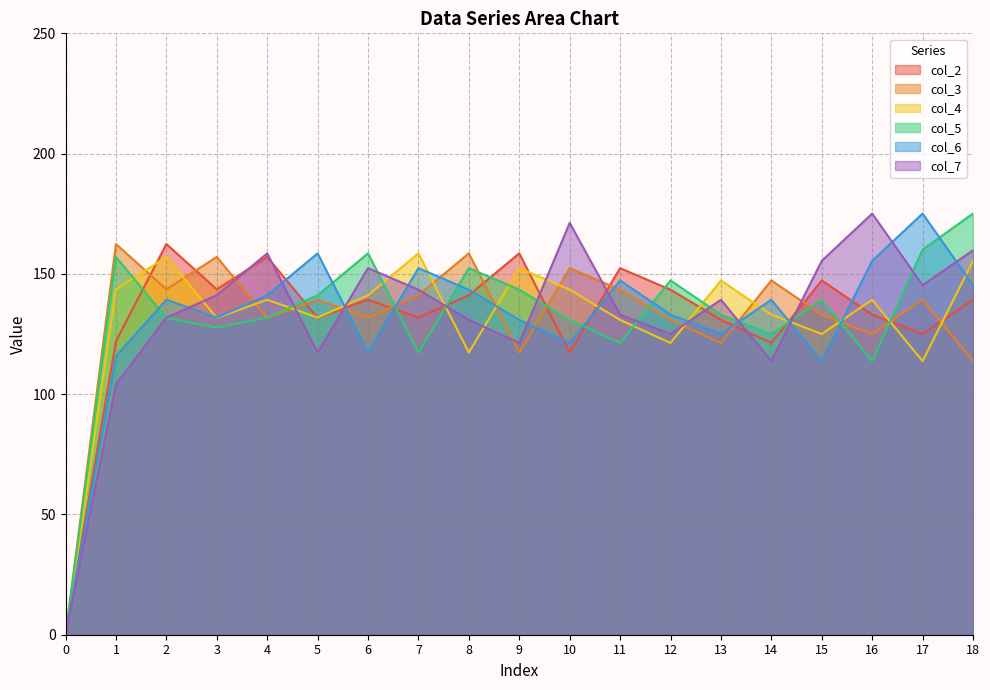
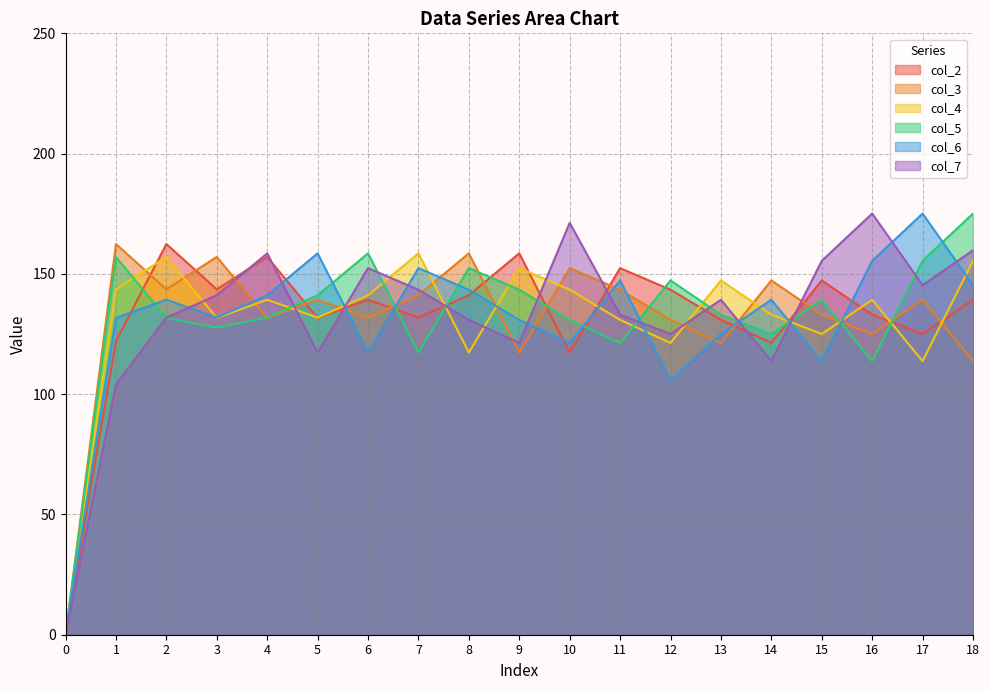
col_6, 1: 116 -> 132
col_6, 12: 133 -> 106
col_5, 17: 160 -> 155
